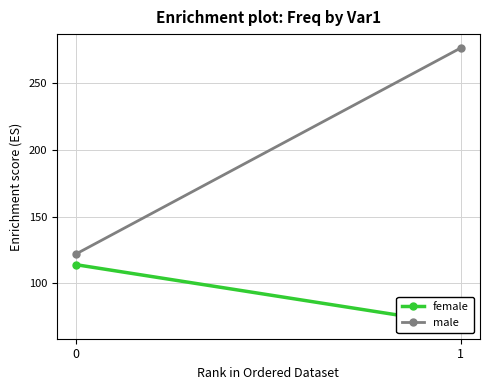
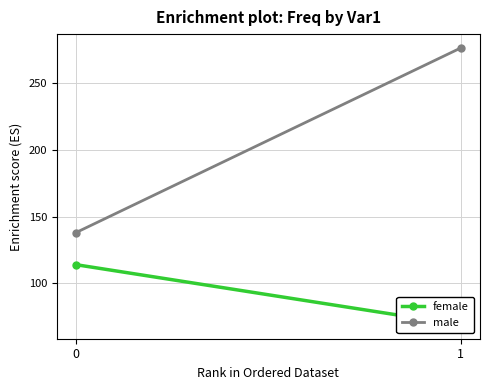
male, 0: 122 -> 138
